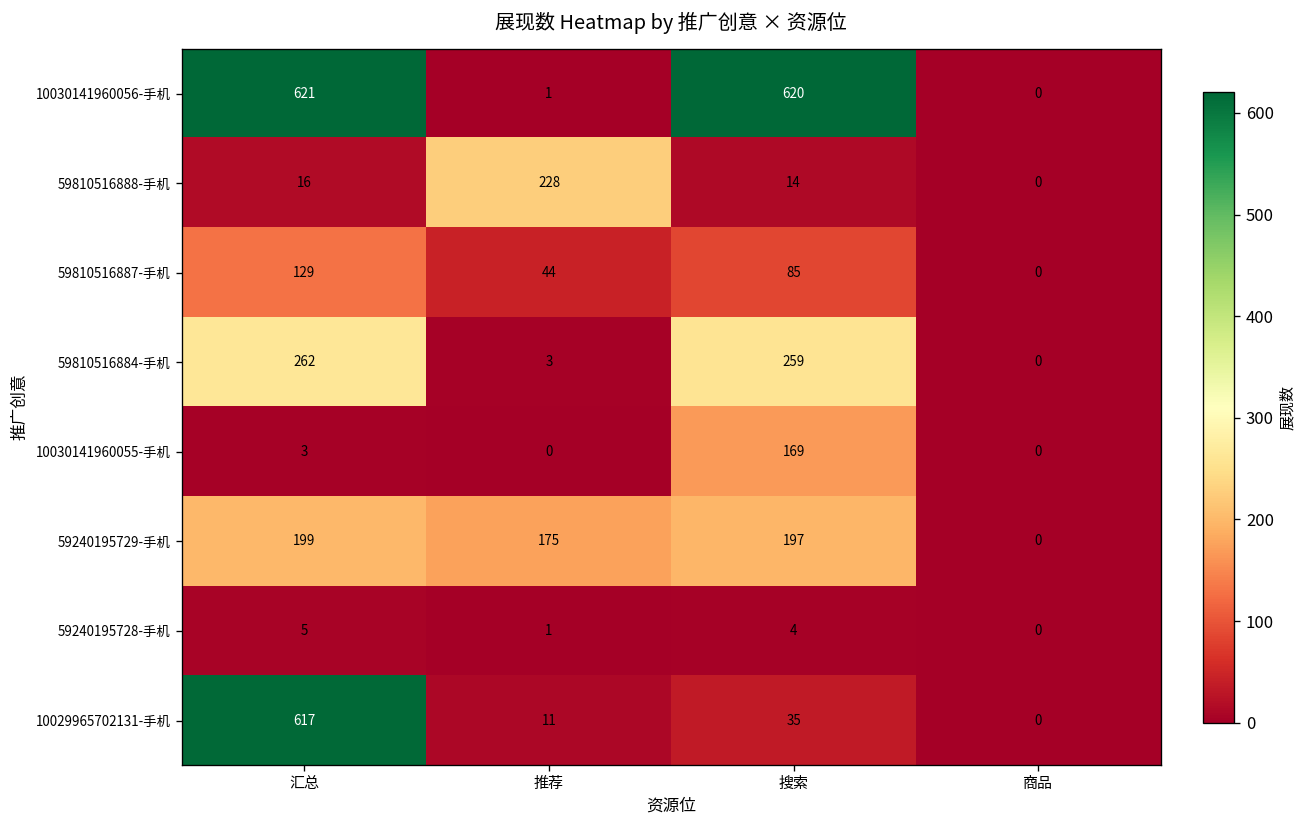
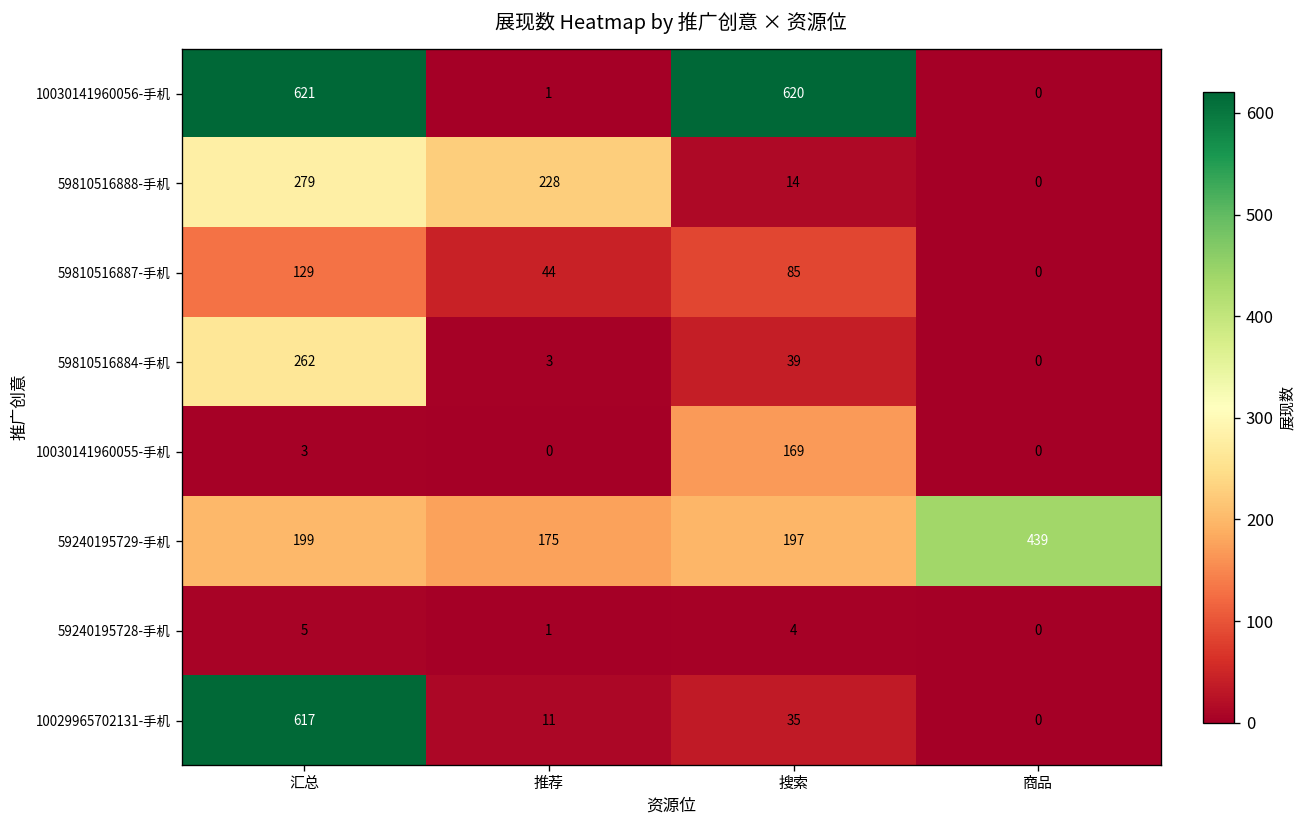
59810516888-手机, 汇总: 16 -> 279
59810516884-手机, 搜索: 259 -> 39
59240195729-手机, 商品: 0 -> 439
